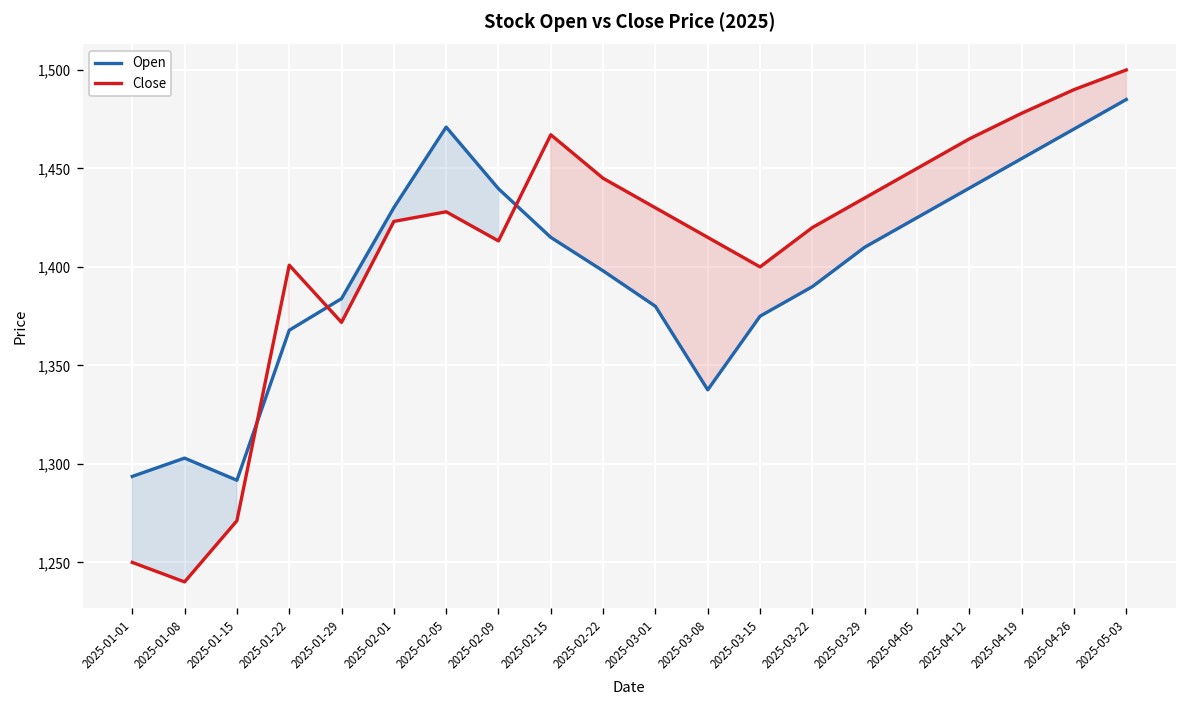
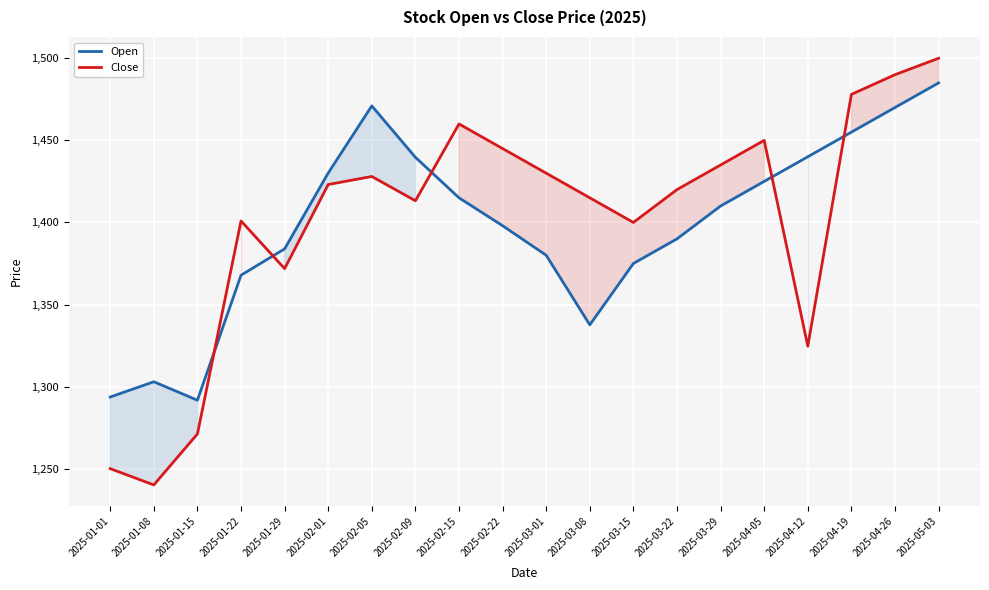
Close, 2025-02-15: 1,467 -> 1,460
Close, 2025-04-12: 1,465 -> 1,325
